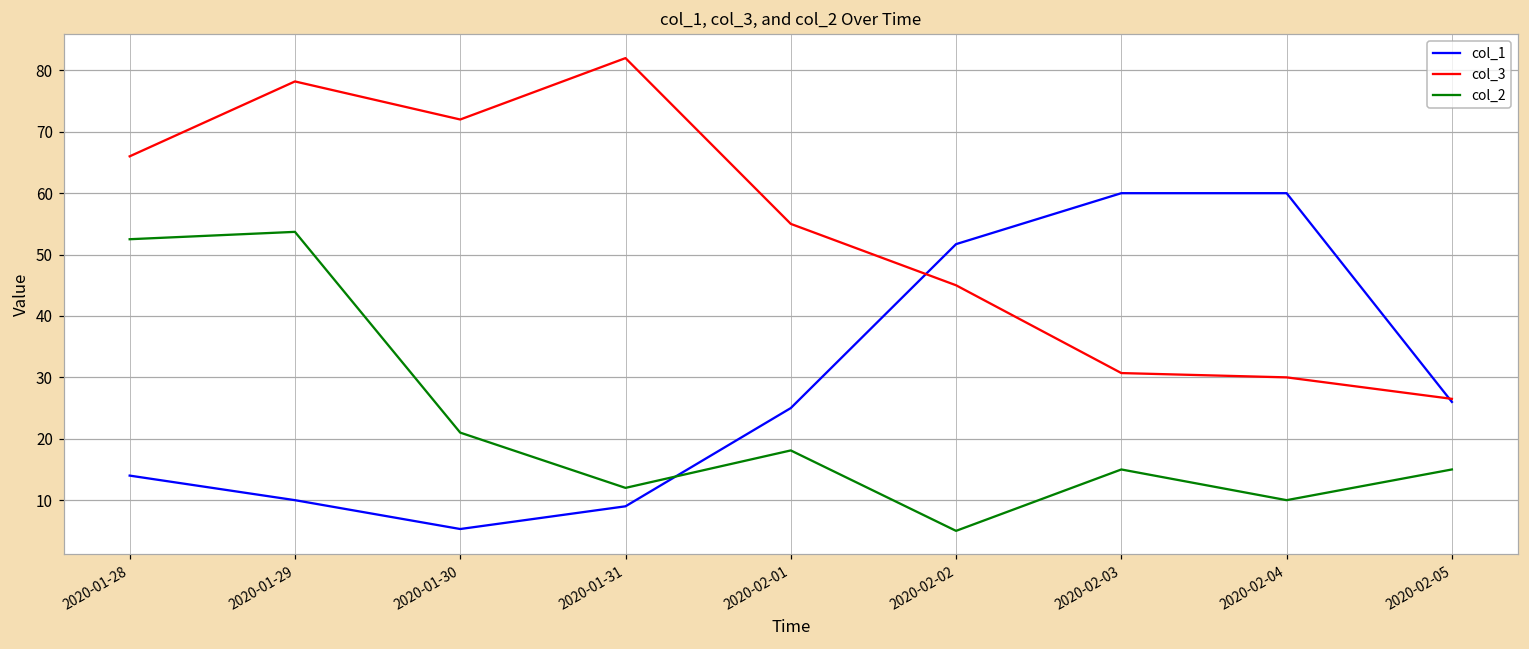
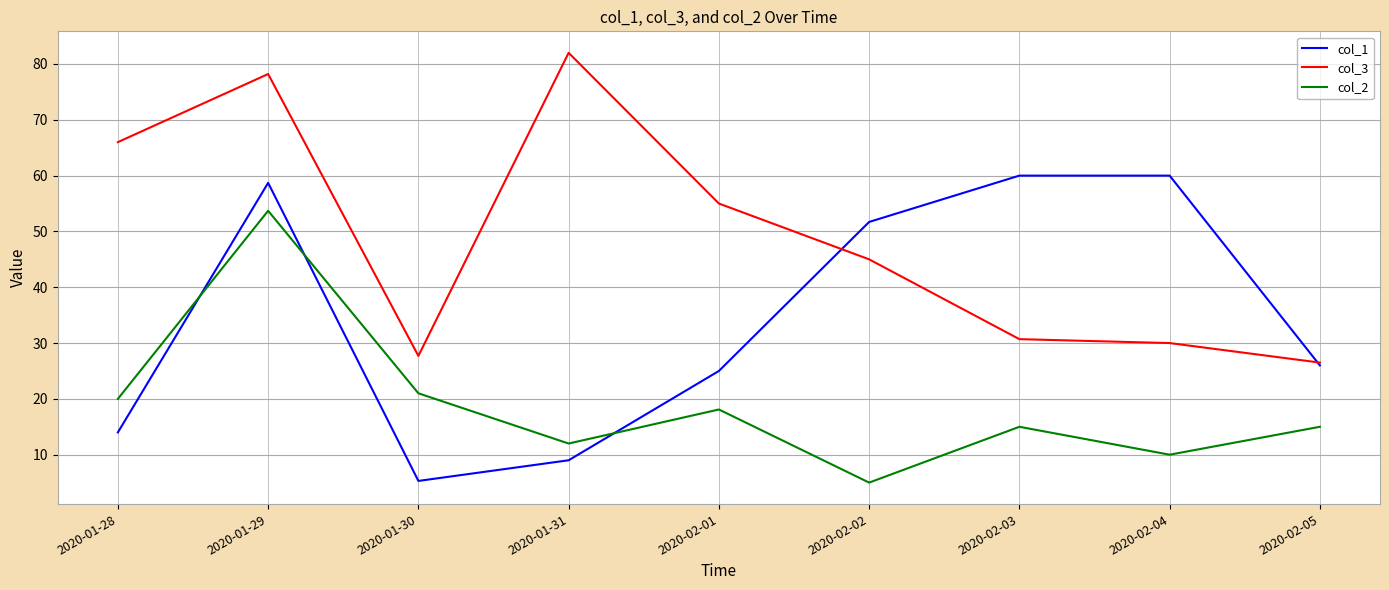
col_2, 2020-01-28: 53 -> 20
col_1, 2020-01-29: 10 -> 59
col_3, 2020-01-30: 72 -> 28
